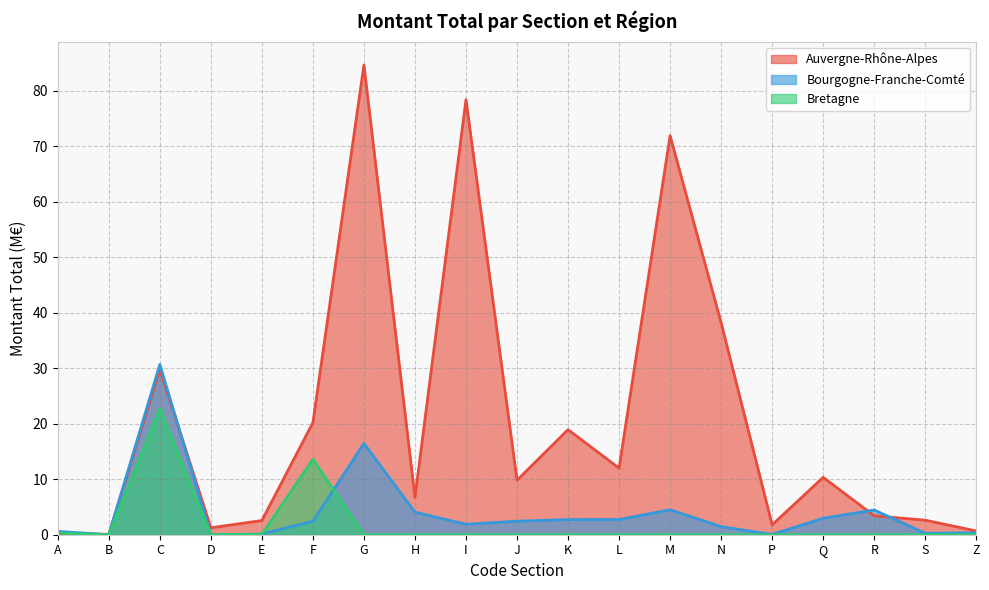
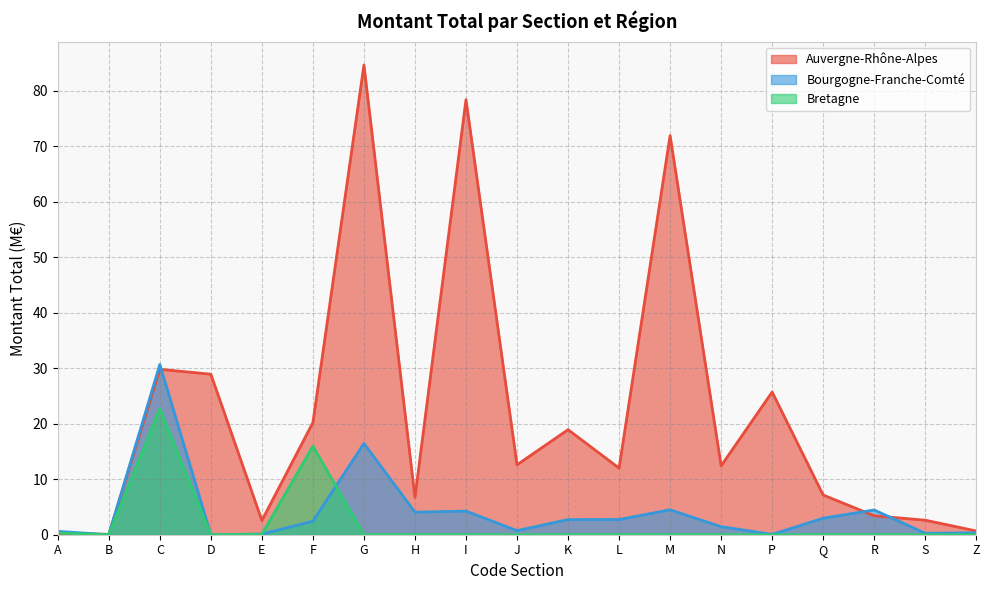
Auvergne-Rhône-Alpes, D: 1 -> 29
Bretagne, F: 14 -> 16
Bourgogne-Franche-Comté, I: 2 -> 4
Auvergne-Rhône-Alpes, J: 10 -> 13
Bourgogne-Franche-Comté, J: 2 -> 1
Auvergne-Rhône-Alpes, N: 38 -> 12
Auvergne-Rhône-Alpes, P: 2 -> 26
Auvergne-Rhône-Alpes, Q: 10 -> 7
